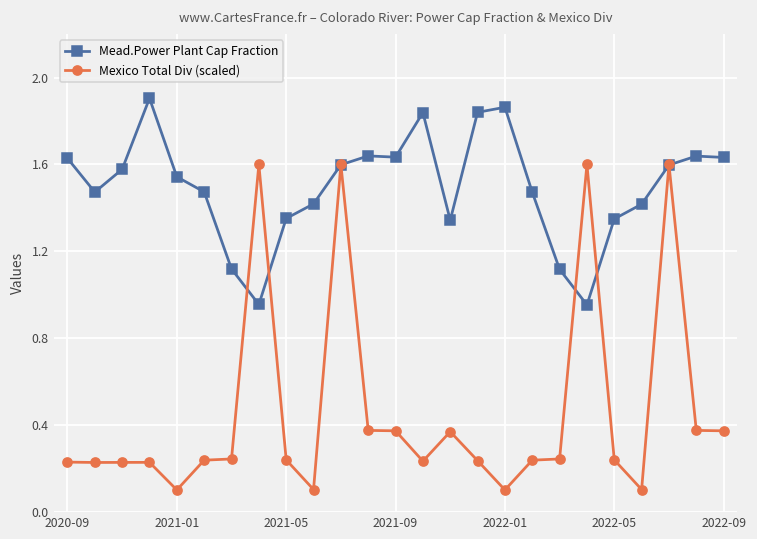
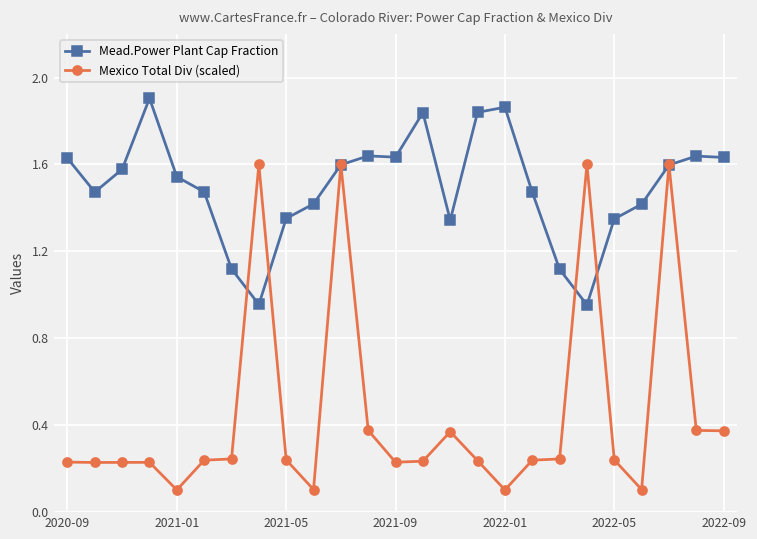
Mexico Total Div (scaled), 2021-09: 0.37 -> 0.23
